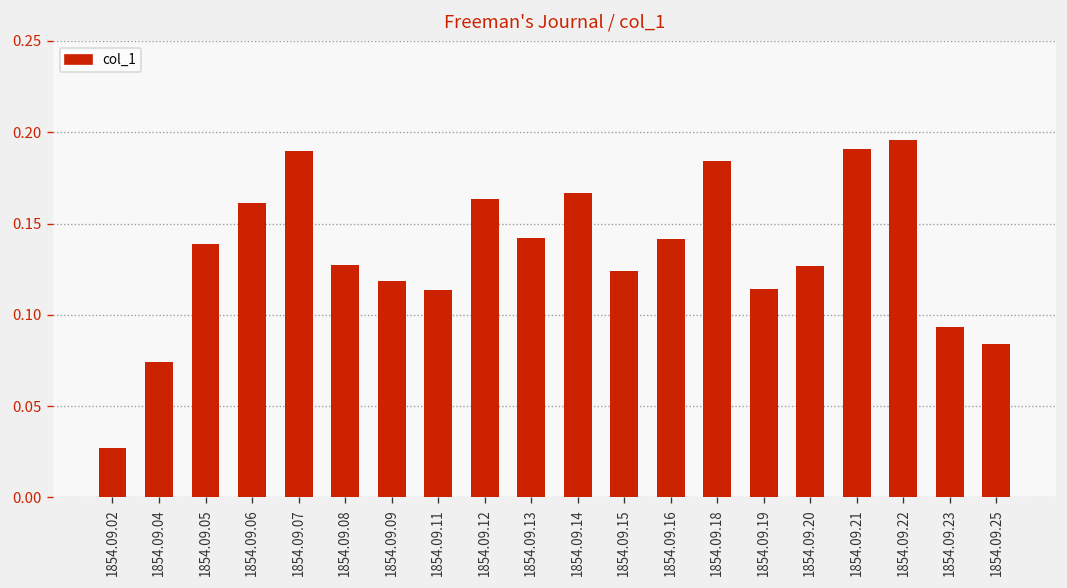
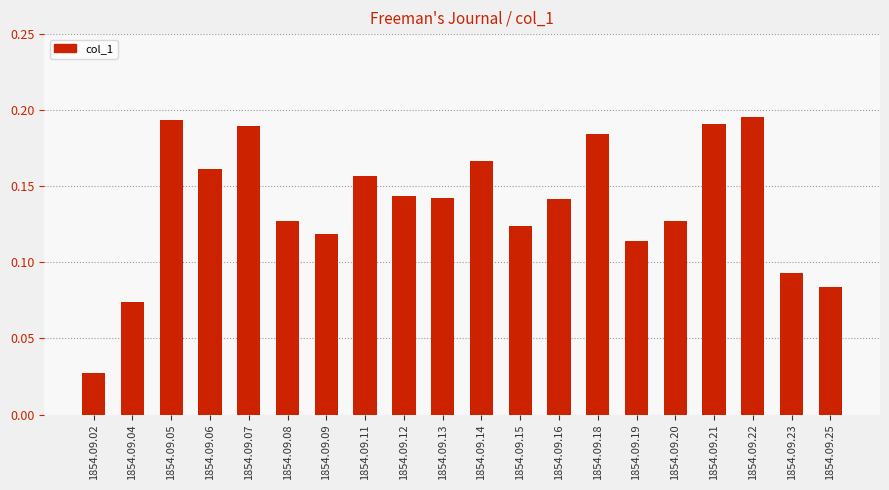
1854.09.05: 0.139 -> 0.194
1854.09.11: 0.114 -> 0.156
1854.09.12: 0.164 -> 0.143
